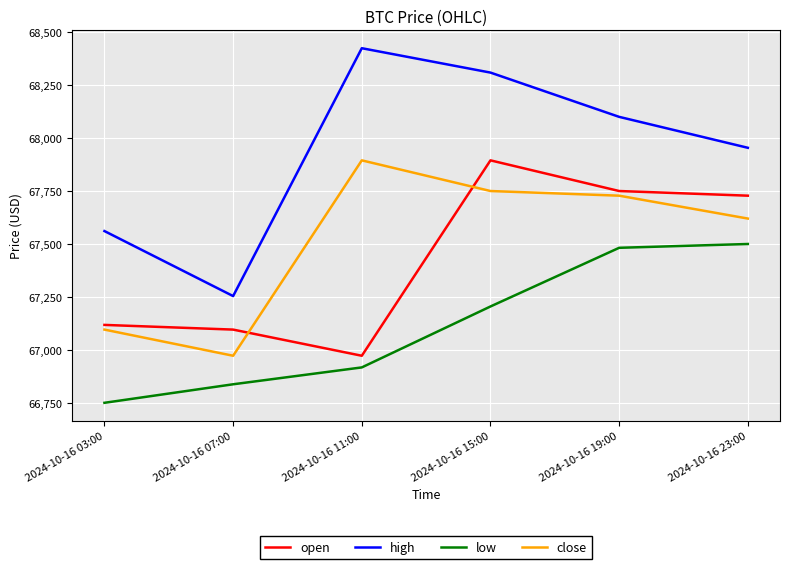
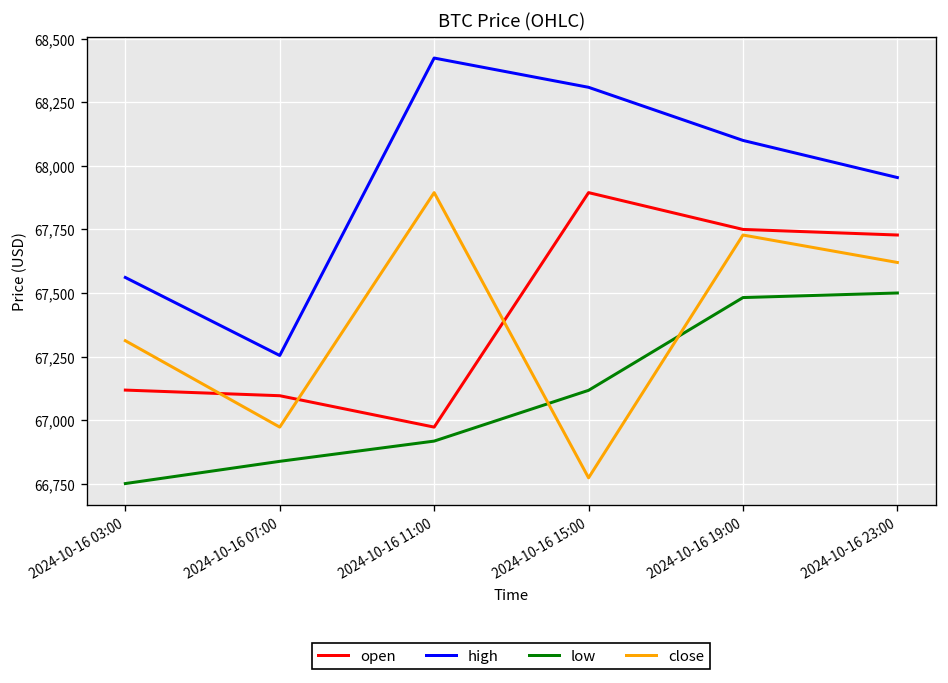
close, 2024-10-16 03:00: 67,100 -> 67,310
low, 2024-10-16 15:00: 67,210 -> 67,120
close, 2024-10-16 15:00: 67,750 -> 66,770
